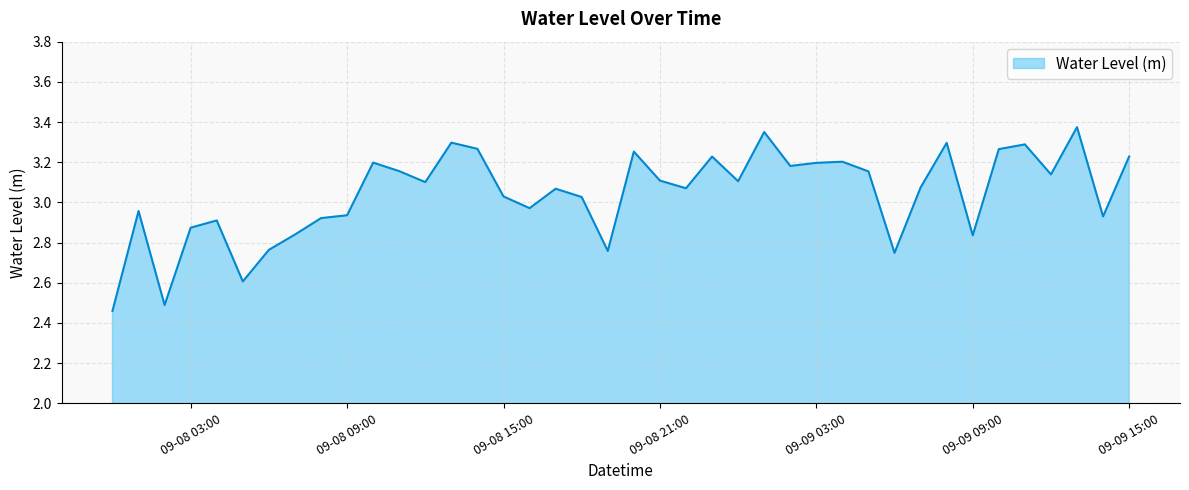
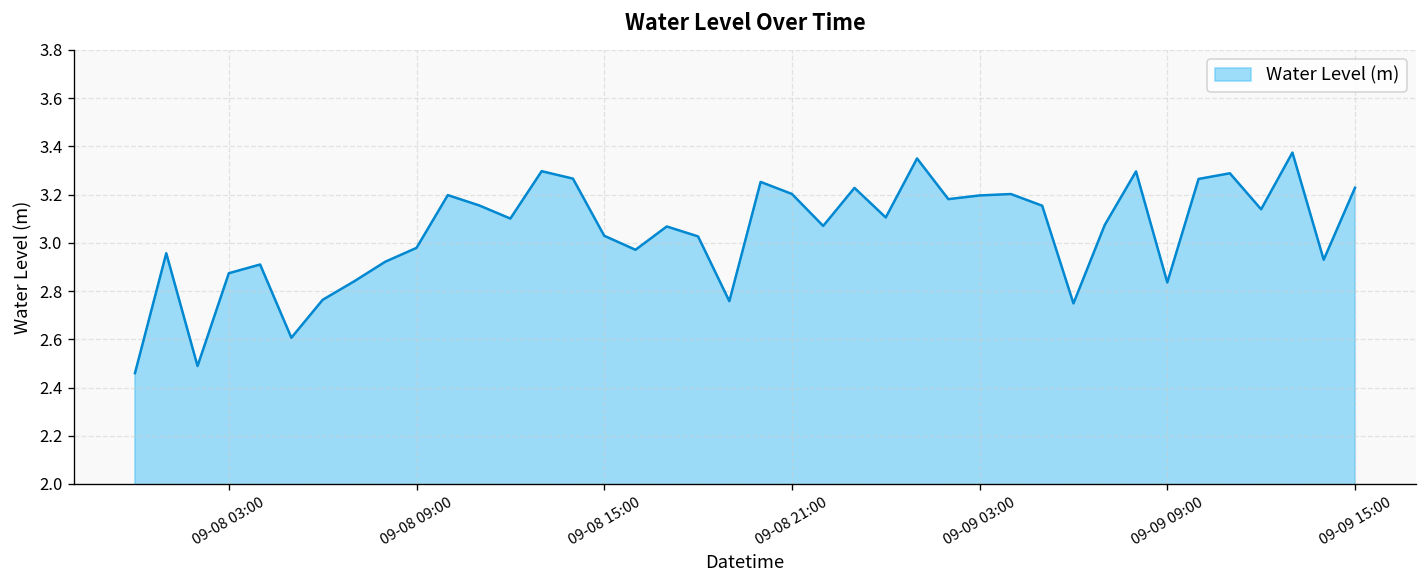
09-08 09:00: 2.94 -> 2.98
09-08 21:00: 3.11 -> 3.20
